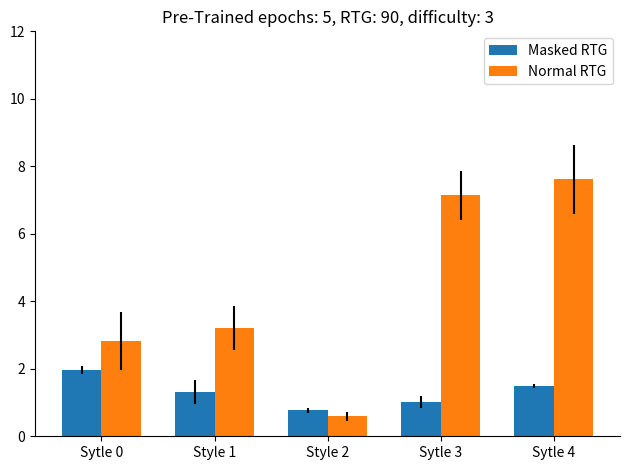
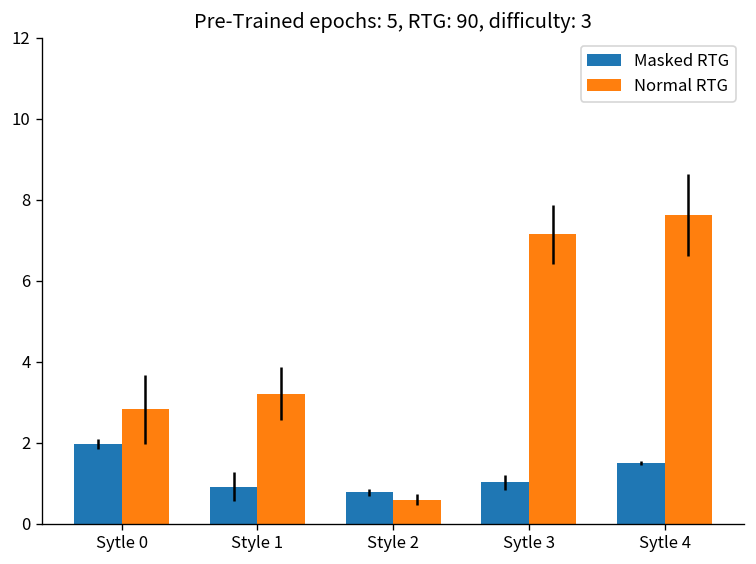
Masked RTG, Style 1: 1.3 -> 0.9
